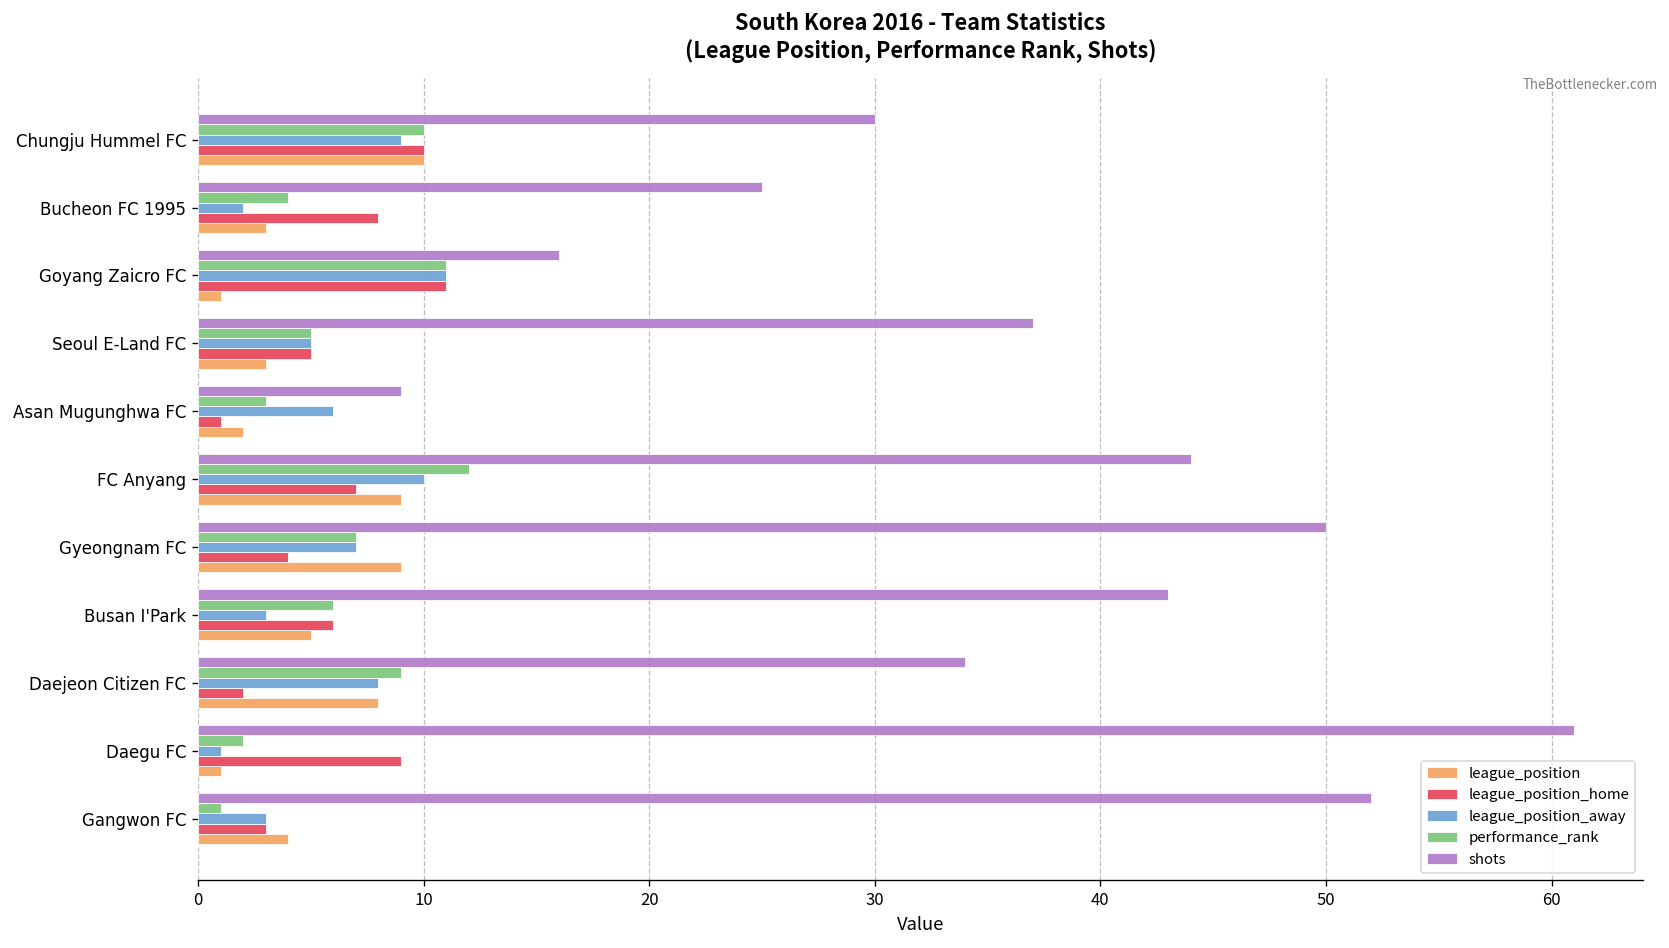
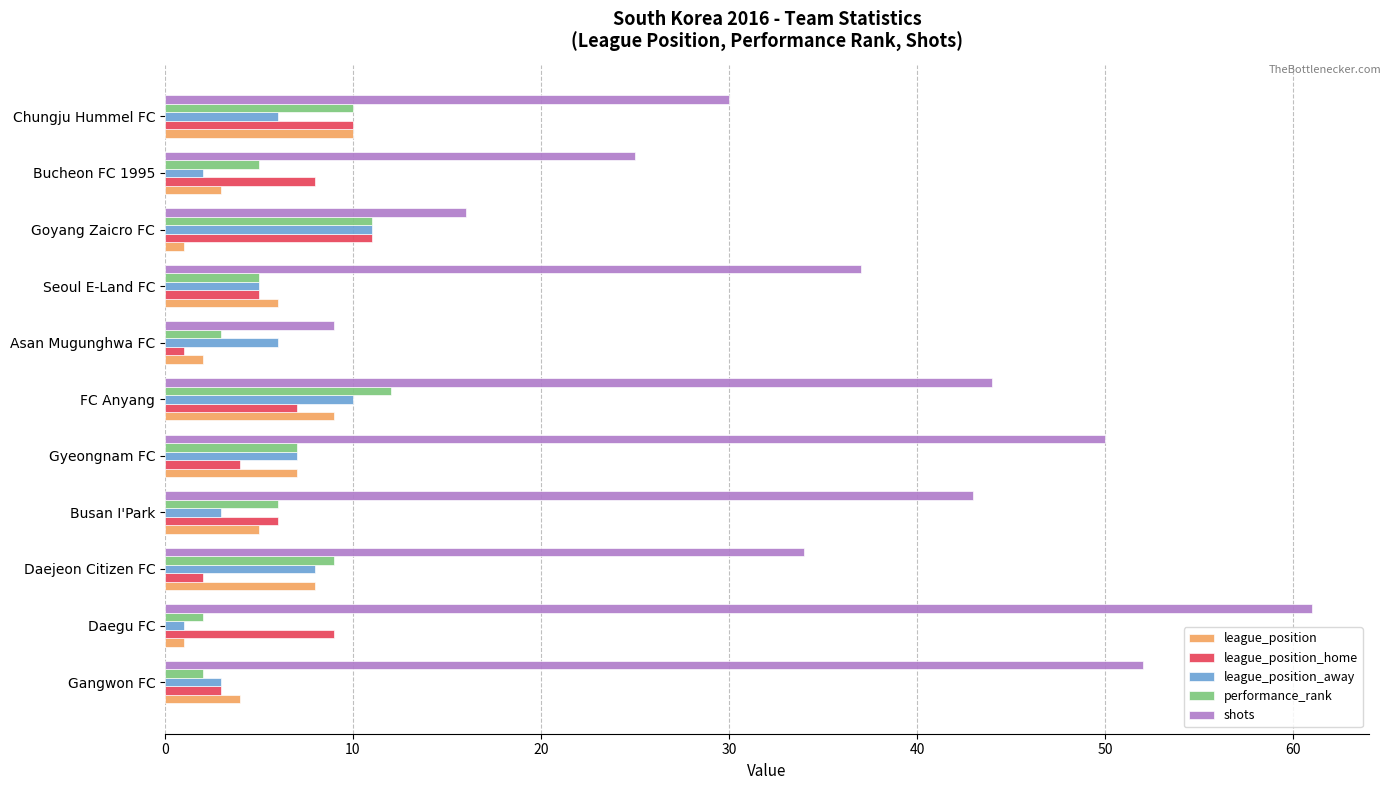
league_position_away, Chungju Hummel FC: 9 -> 6
performance_rank, Bucheon FC 1995: 4 -> 5
league_position, Seoul E-Land FC: 3 -> 6
league_position, Gyeongnam FC: 9 -> 7
performance_rank, Gangwon FC: 1 -> 2
